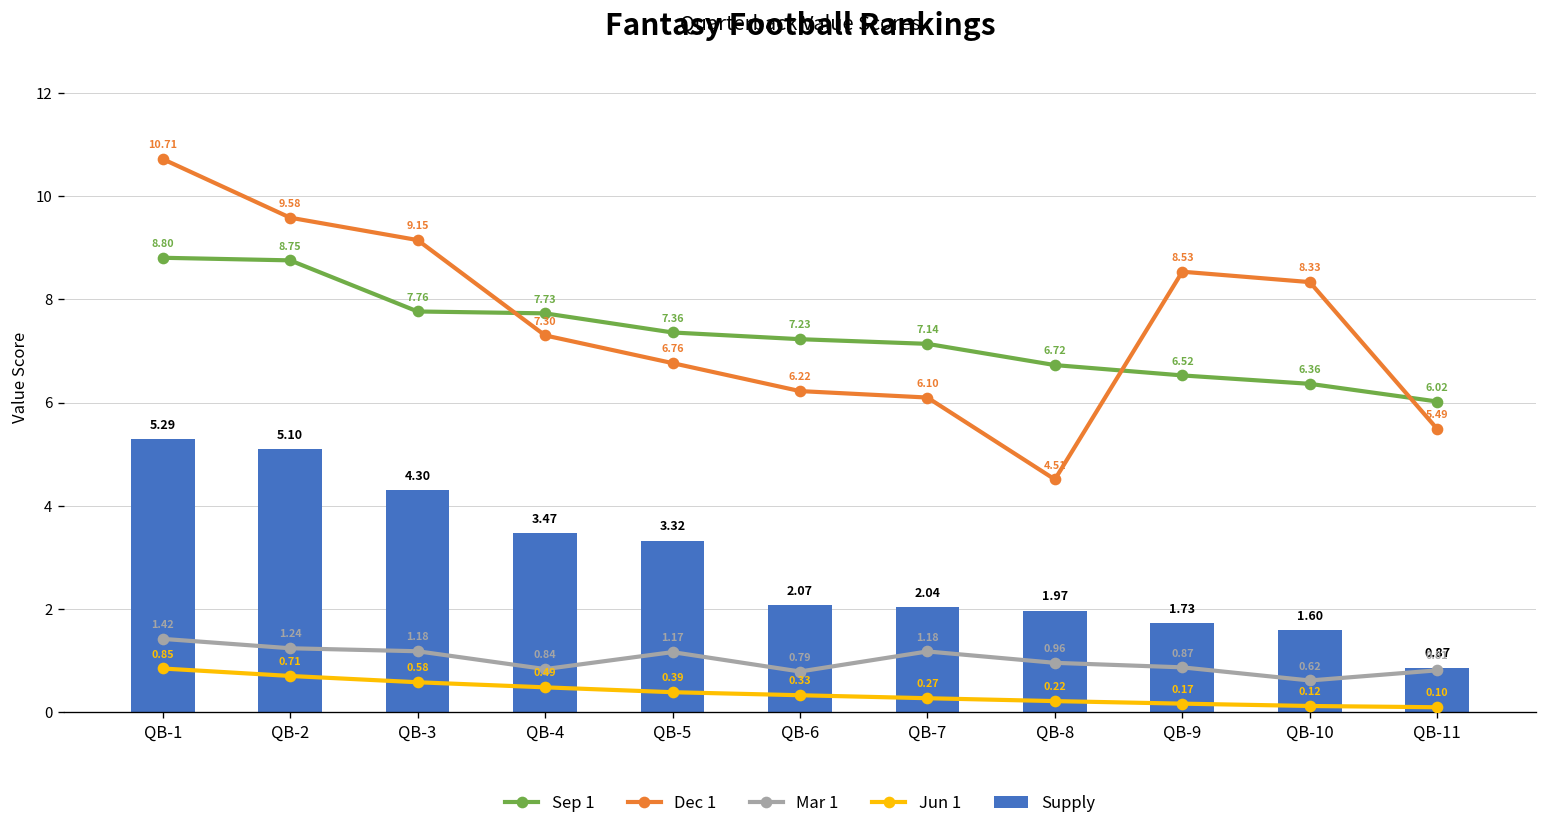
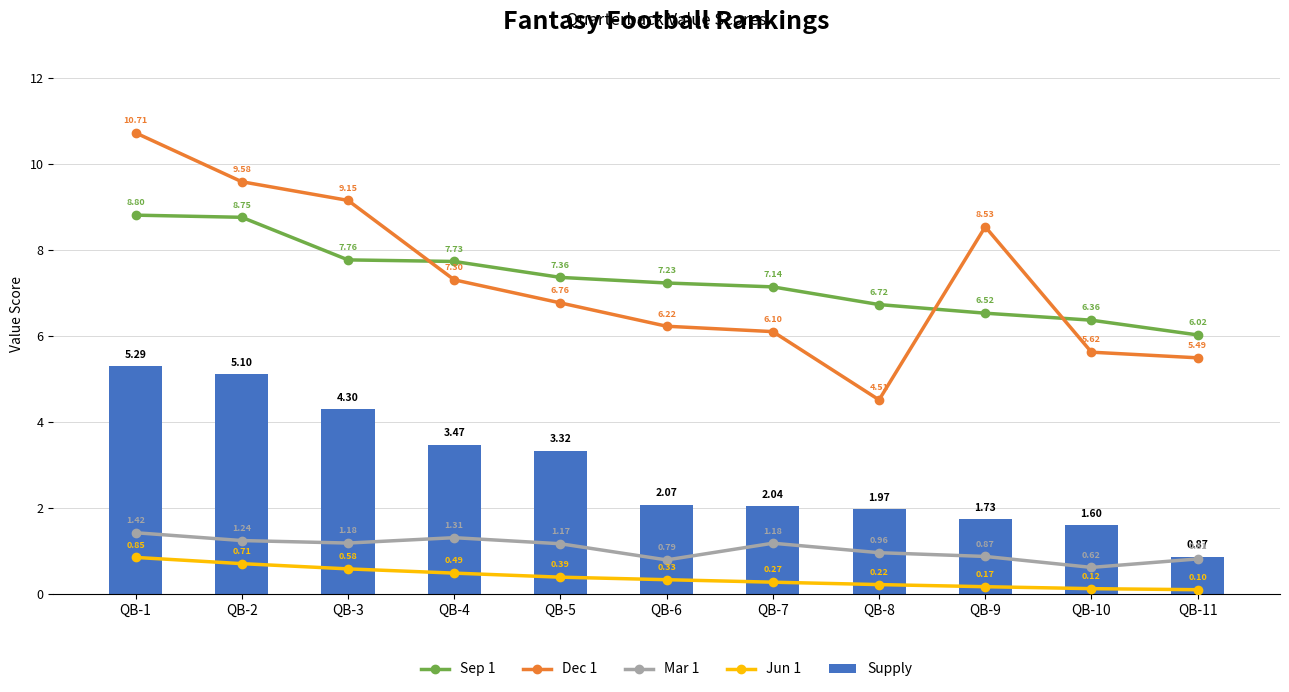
Mar 1, QB-4: 0.84 -> 1.31
Dec 1, QB-10: 8.33 -> 5.62
